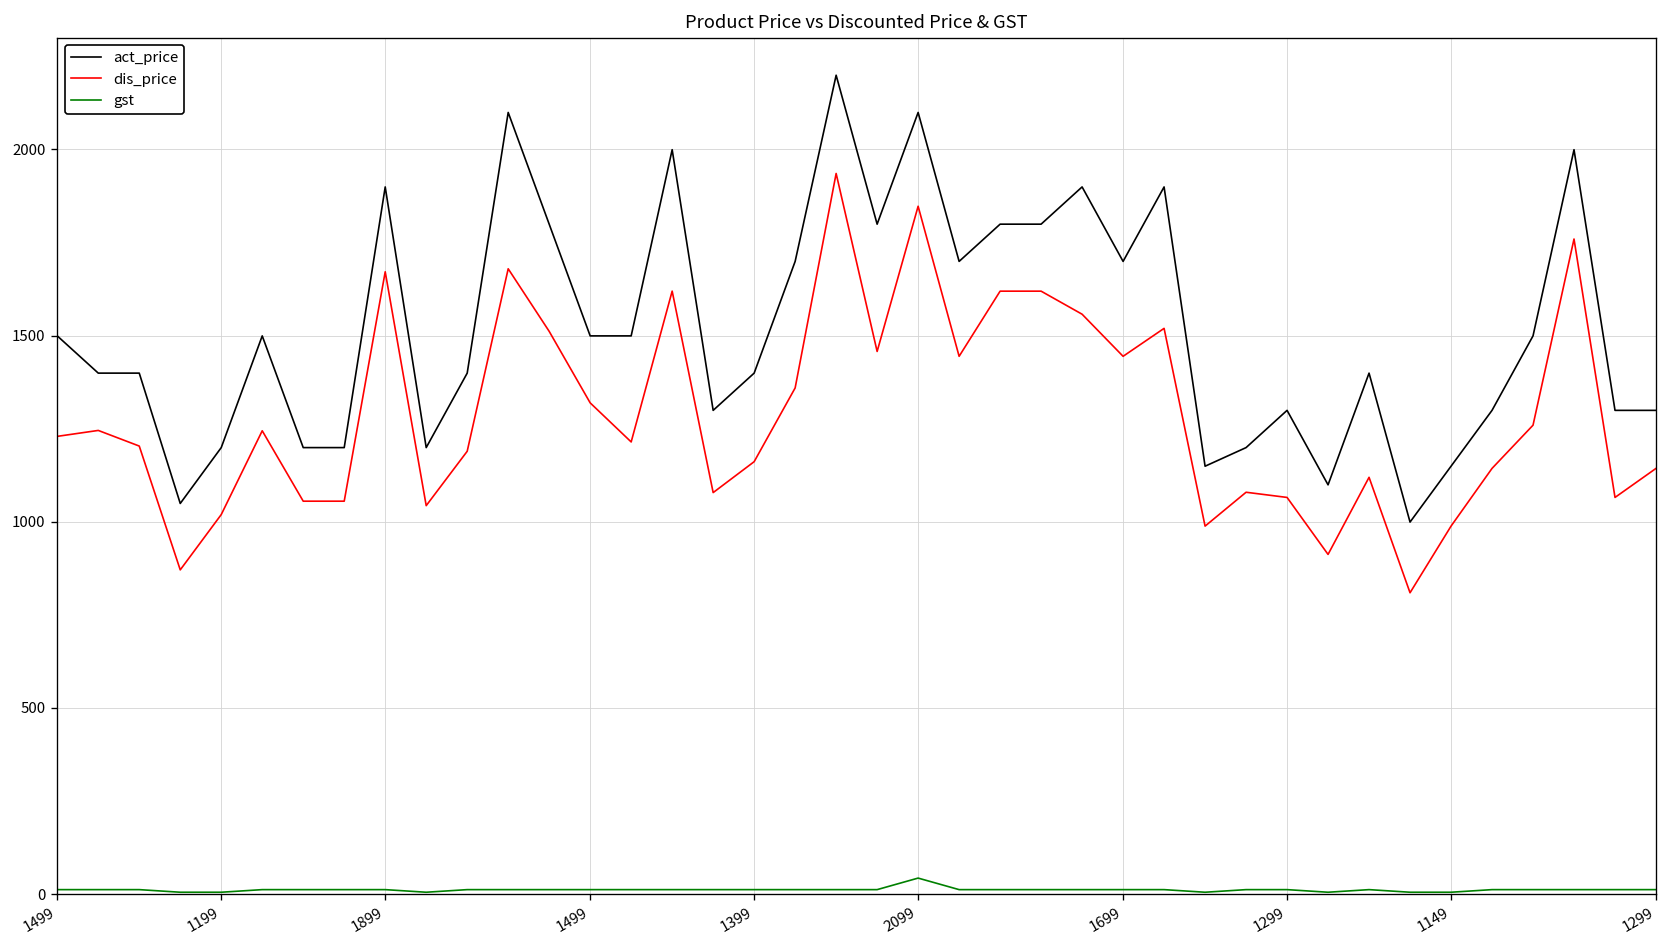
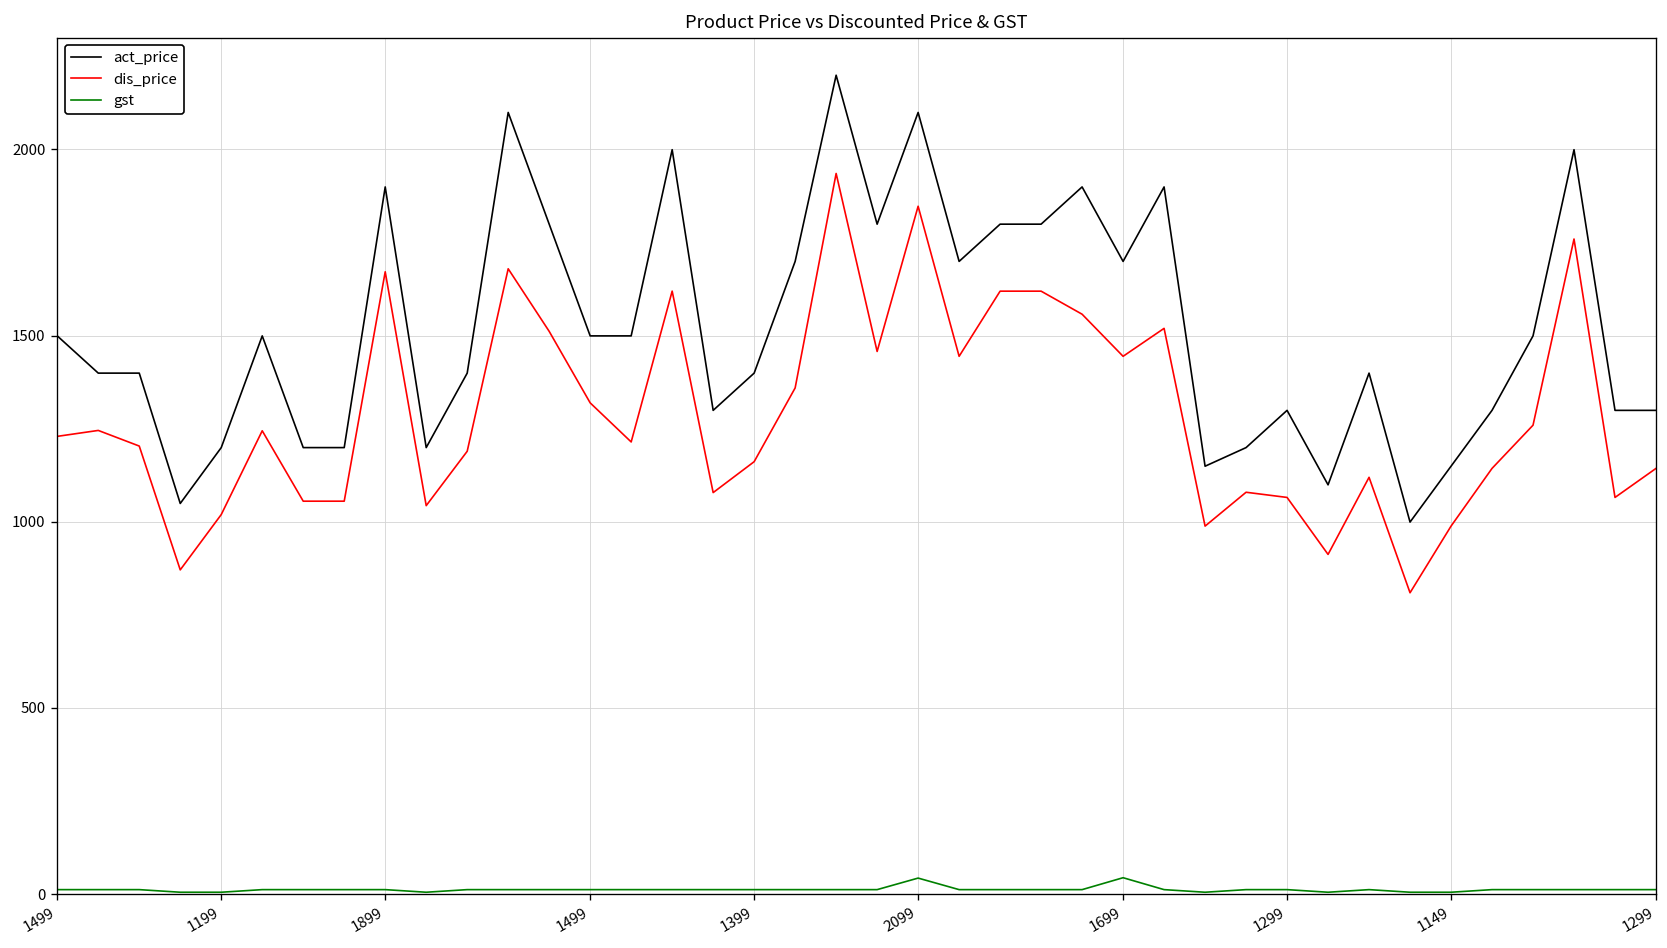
gst, 1699: 10 -> 40
